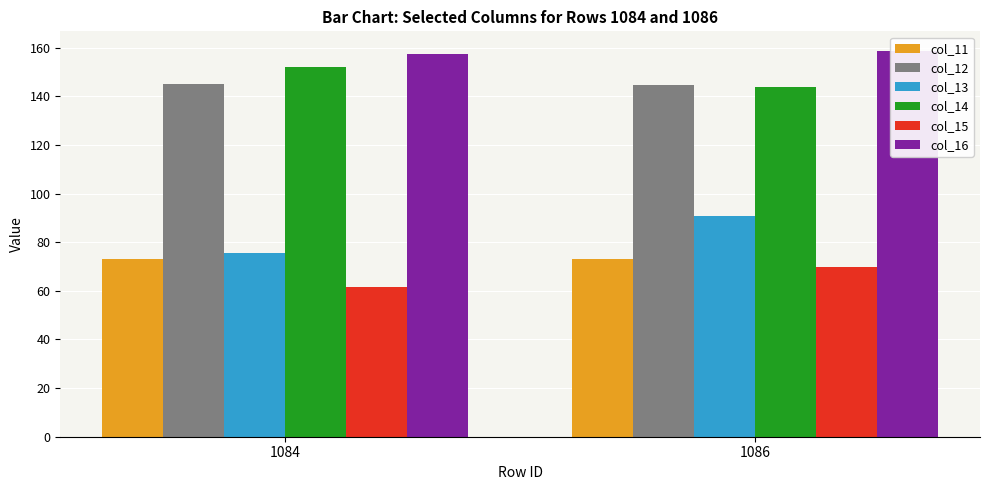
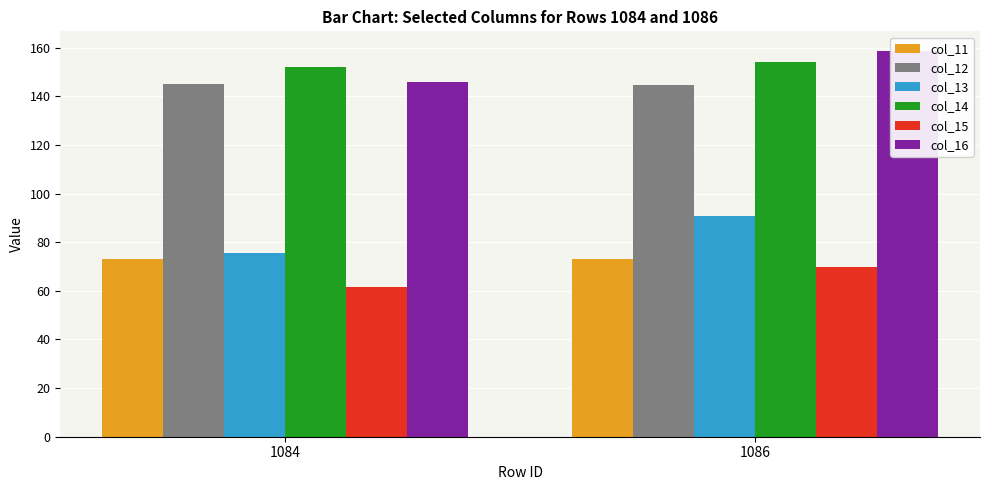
col_16, 1084: 158 -> 146
col_14, 1086: 144 -> 154
